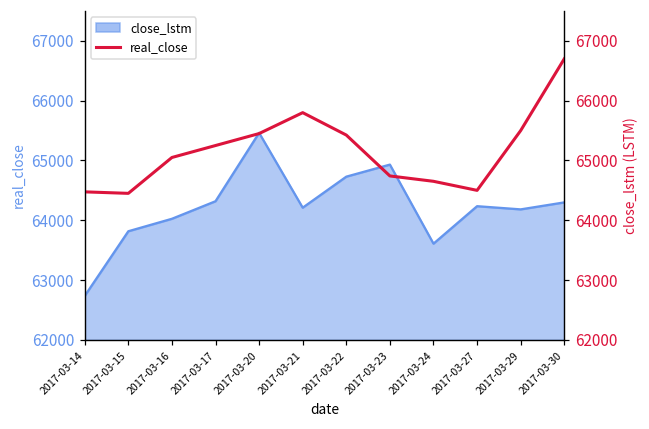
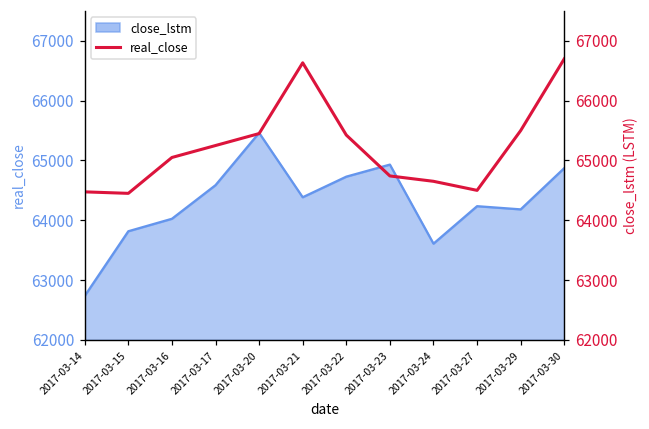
close_lstm, 2017-03-17: 64300 -> 64600
close_lstm, 2017-03-21: 64200 -> 64400
close_lstm, 2017-03-30: 64300 -> 64900
real_close, 2017-03-21: 65800 -> 66600
